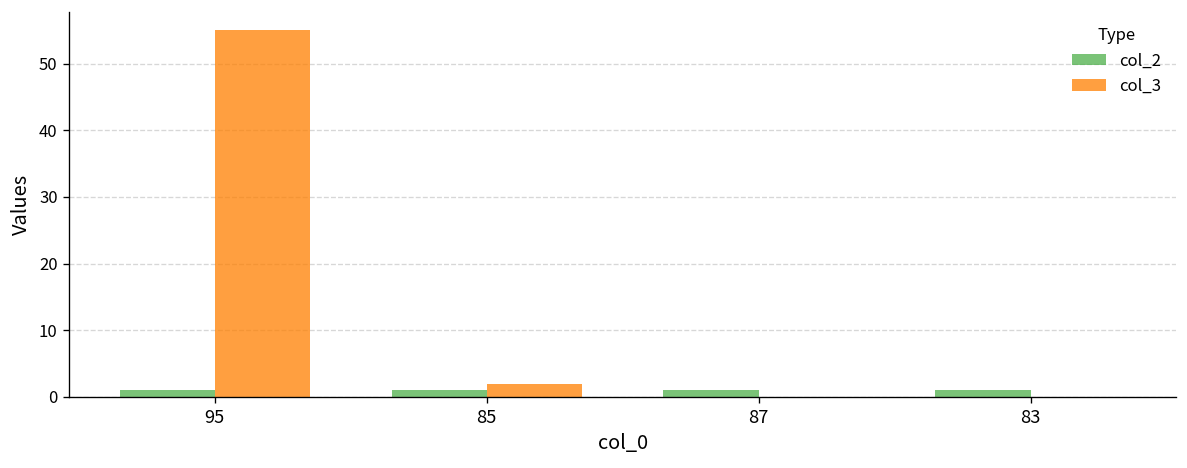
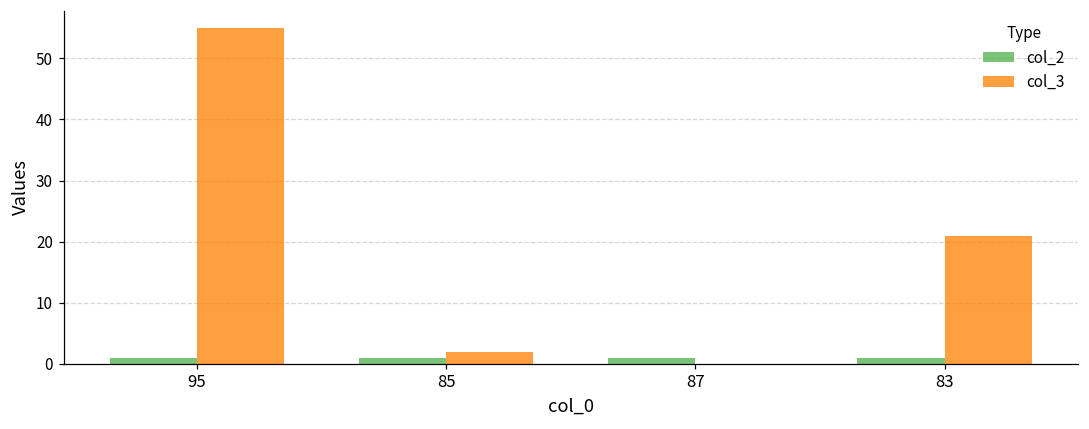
col_3, 83: 0 -> 21
